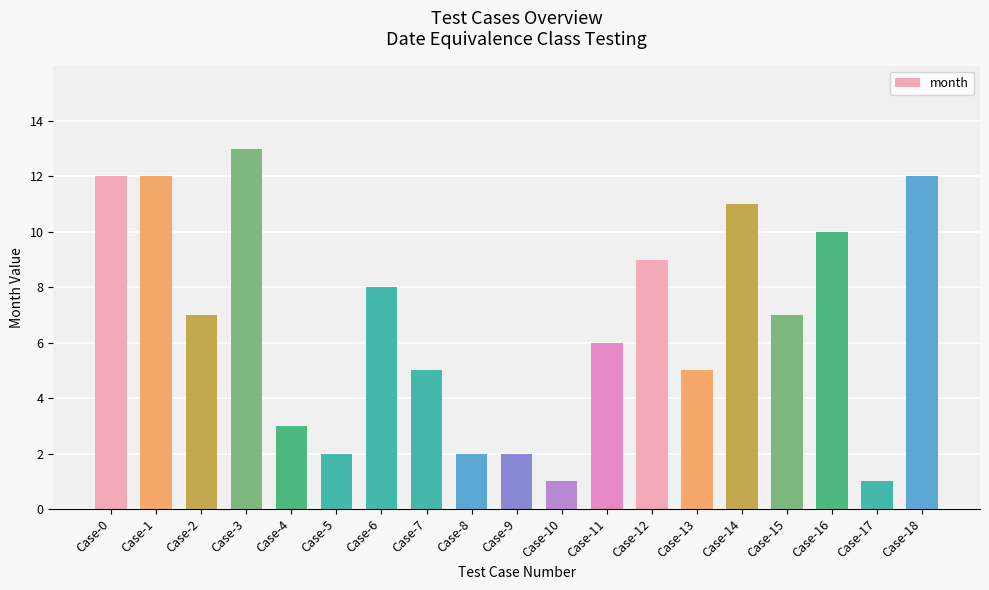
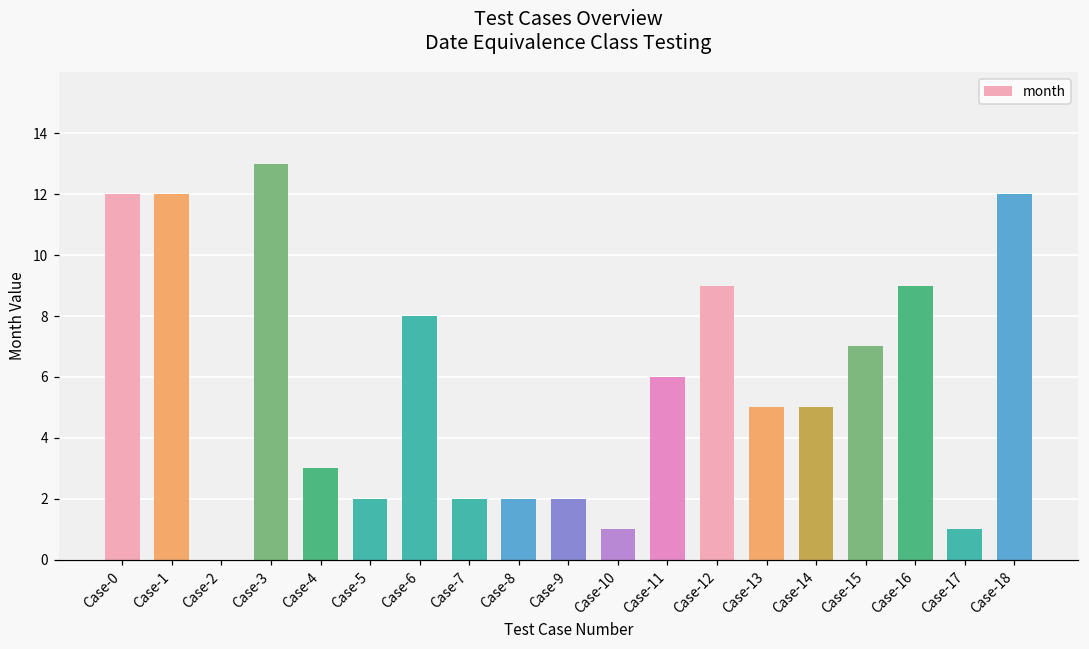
Case-2: 7 -> 0
Case-7: 5 -> 2
Case-14: 11 -> 5
Case-16: 10 -> 9
